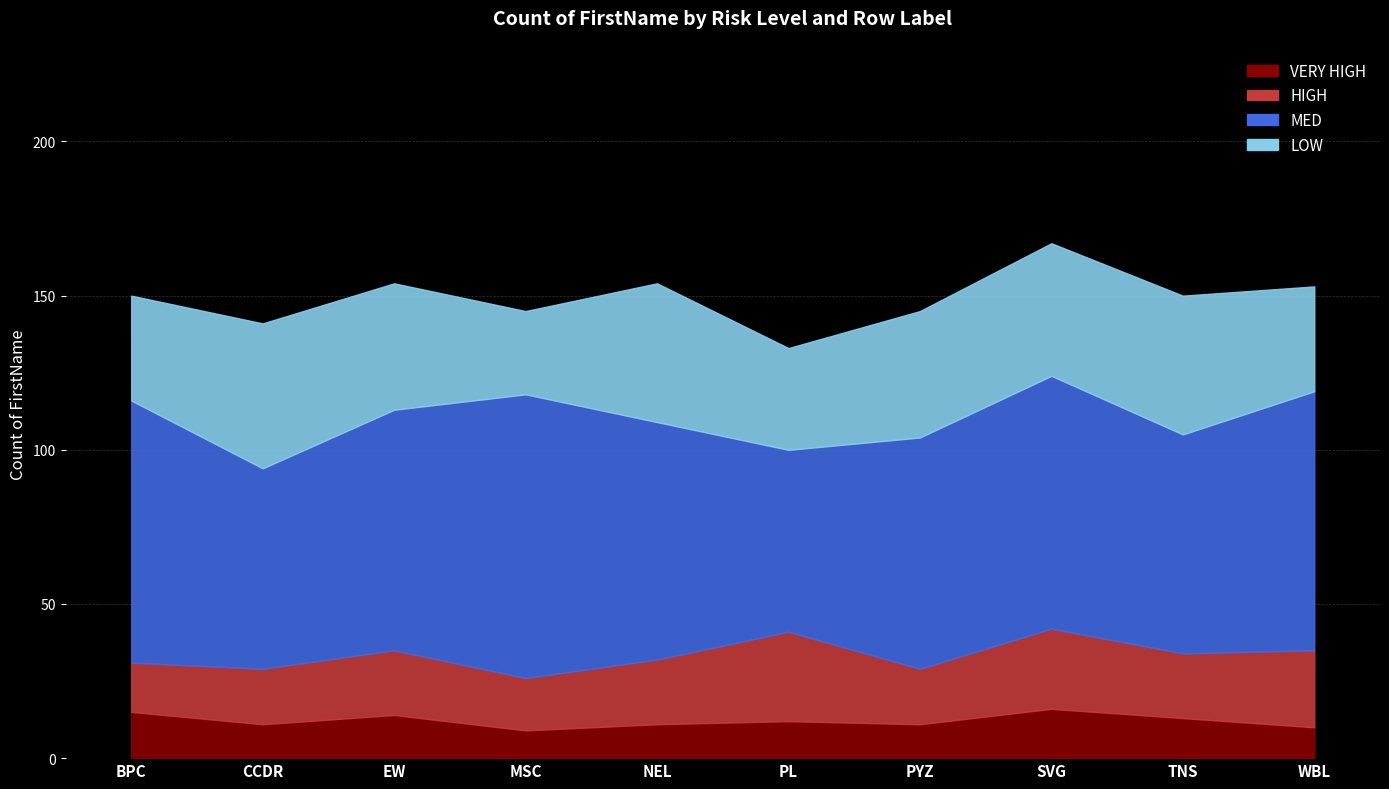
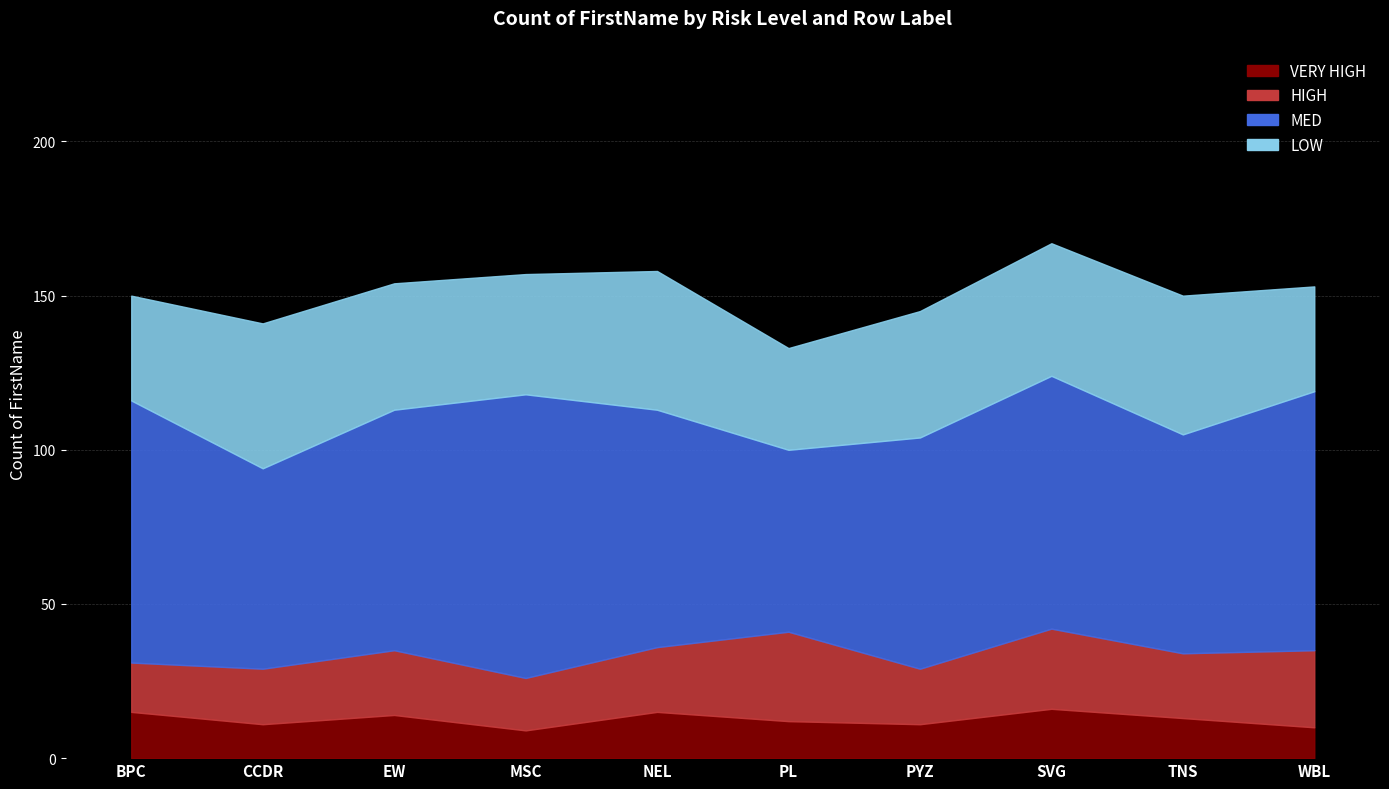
LOW, MSC: 27 -> 39
VERY HIGH, NEL: 11 -> 15
